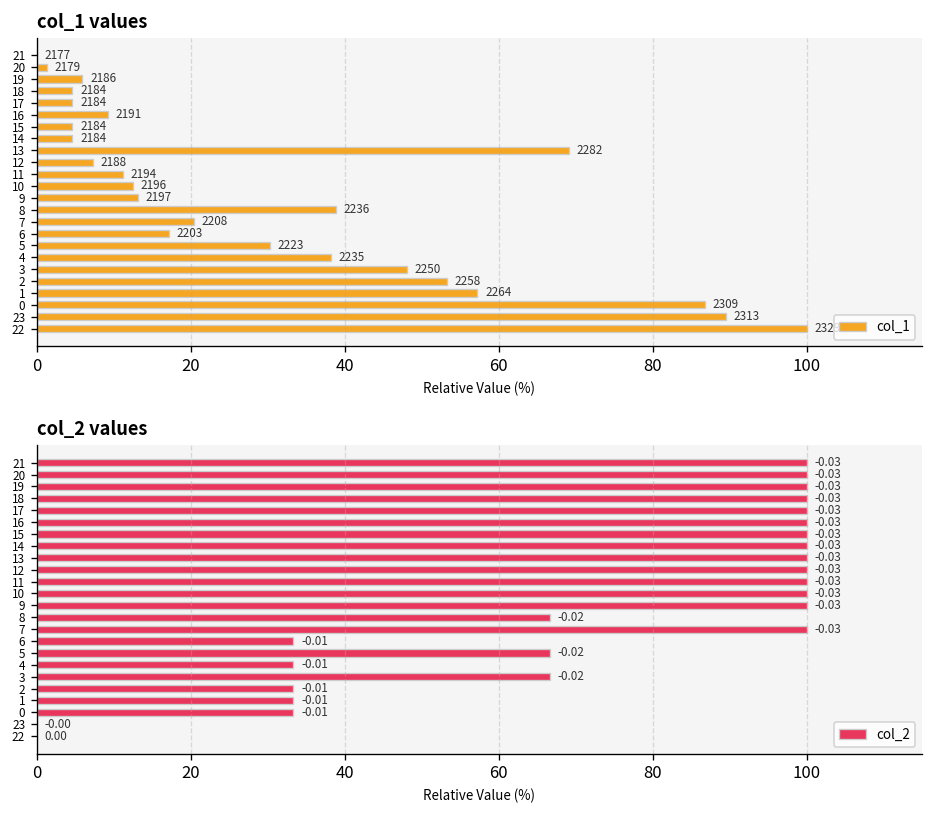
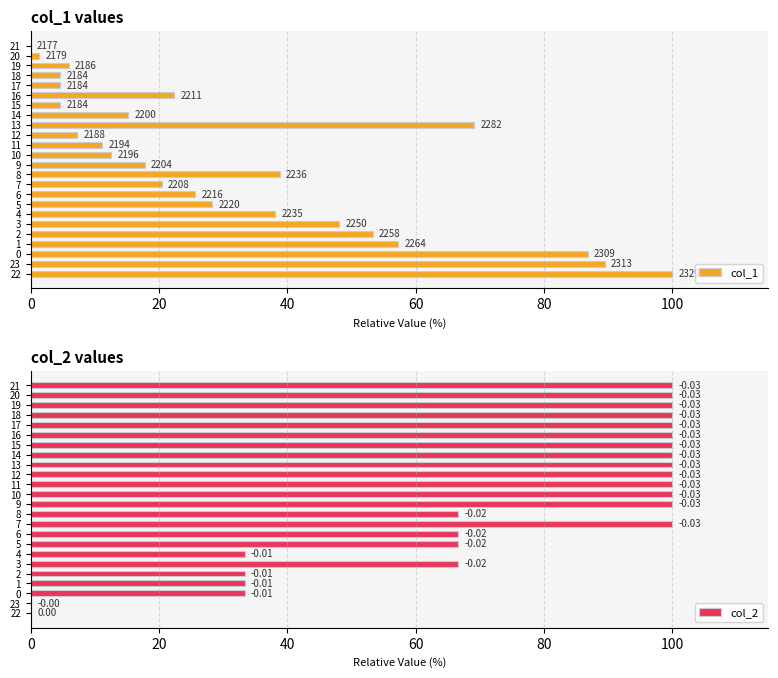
col_1 values, 16: 2191 -> 2211
col_1 values, 14: 2184 -> 2200
col_1 values, 9: 2197 -> 2204
col_1 values, 6: 2203 -> 2216
col_1 values, 5: 2223 -> 2220
col_2 values, 6: -0.01 -> -0.02
